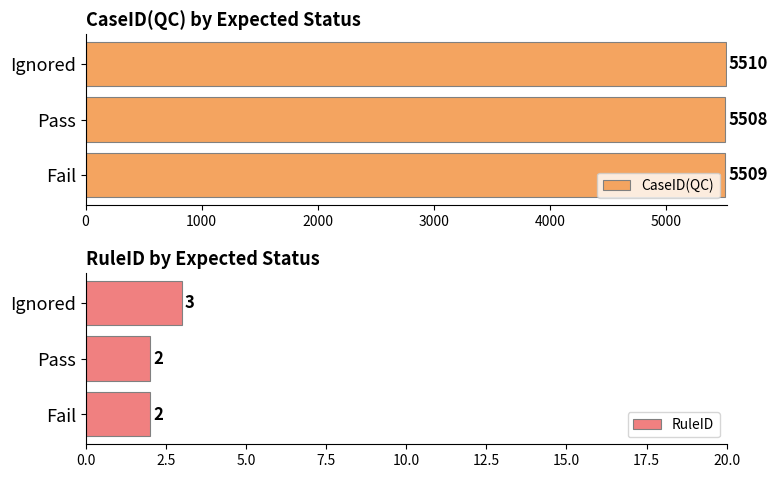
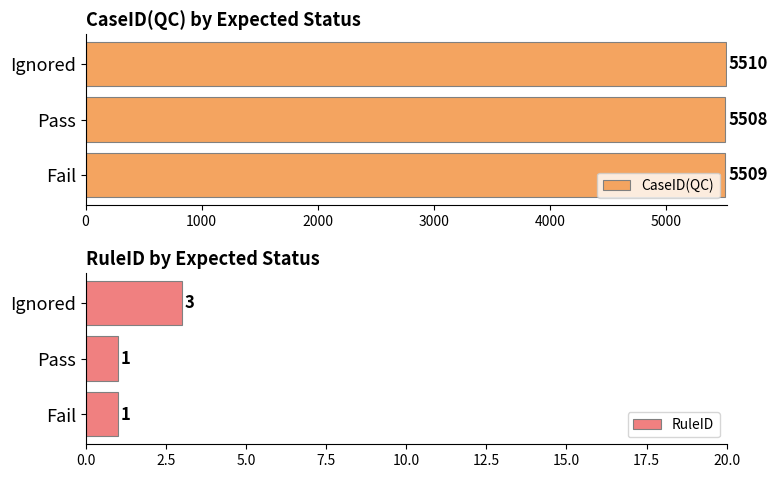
RuleID by Expected Status, Pass: 2 -> 1
RuleID by Expected Status, Fail: 2 -> 1
